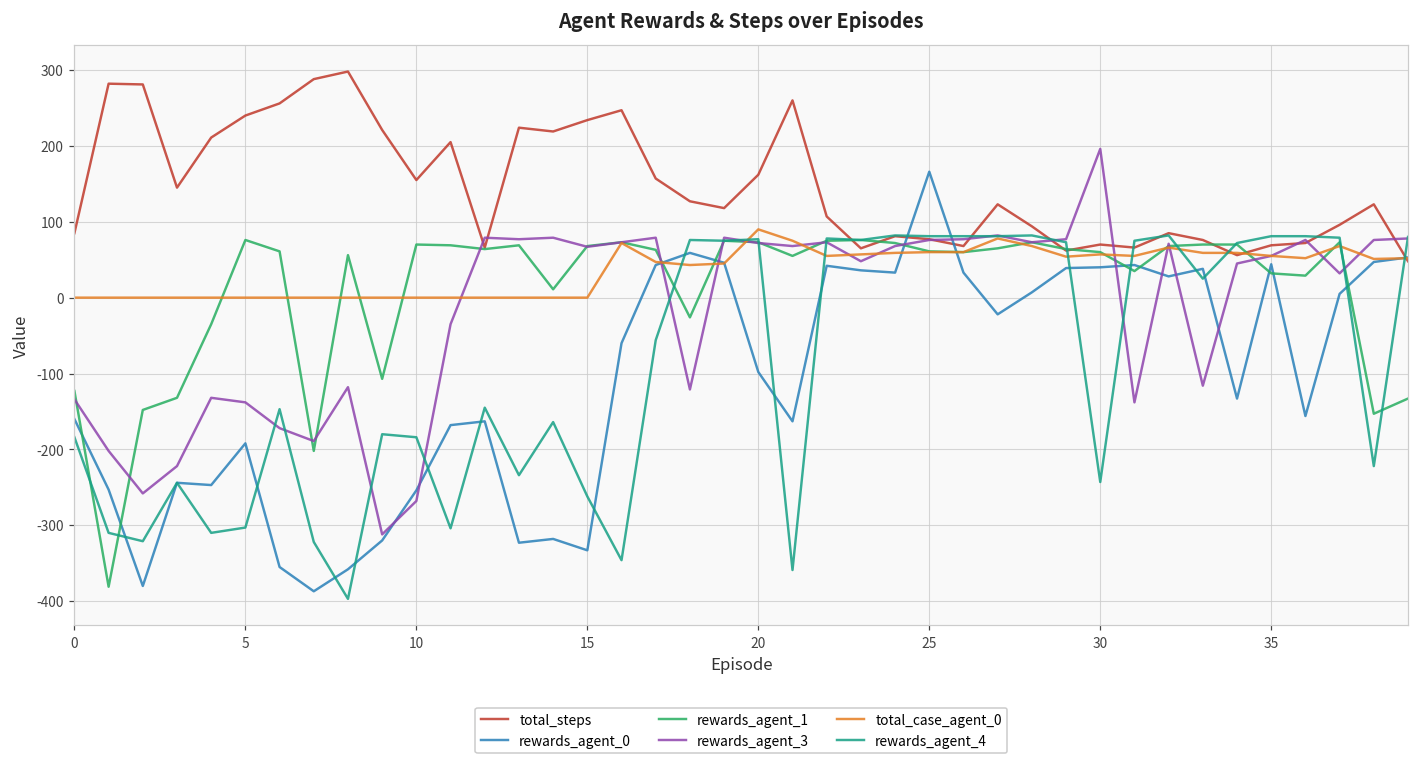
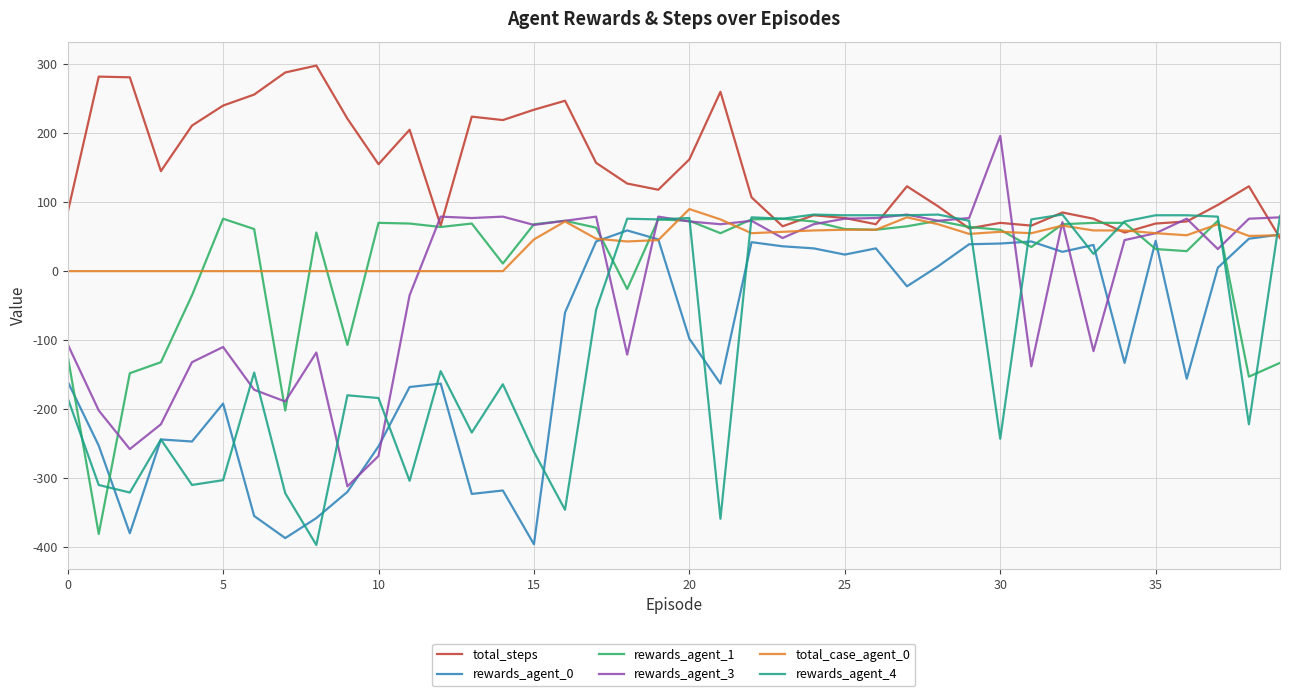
rewards_agent_3, 0: -130 -> -110
rewards_agent_3, 5: -140 -> -110
rewards_agent_0, 15: -330 -> -400
total_case_agent_0, 15: 0 -> 50
rewards_agent_0, 25: 170 -> 20
